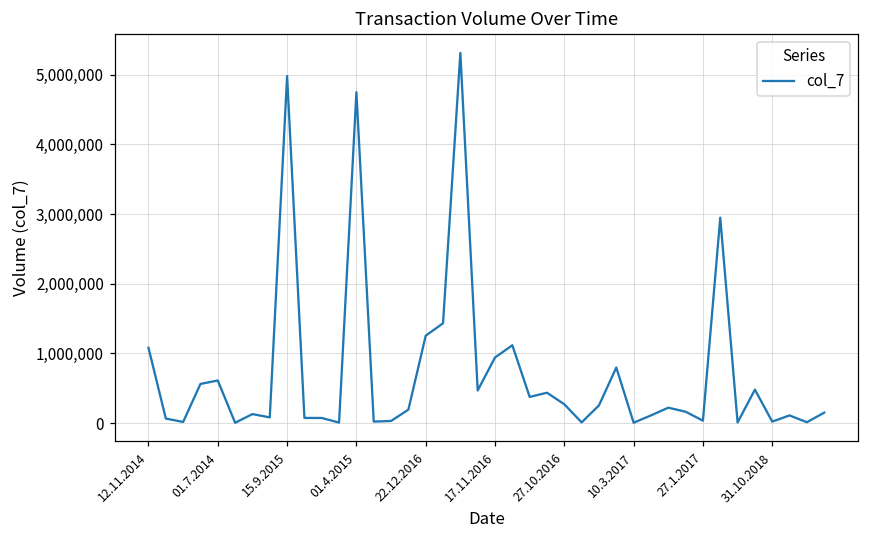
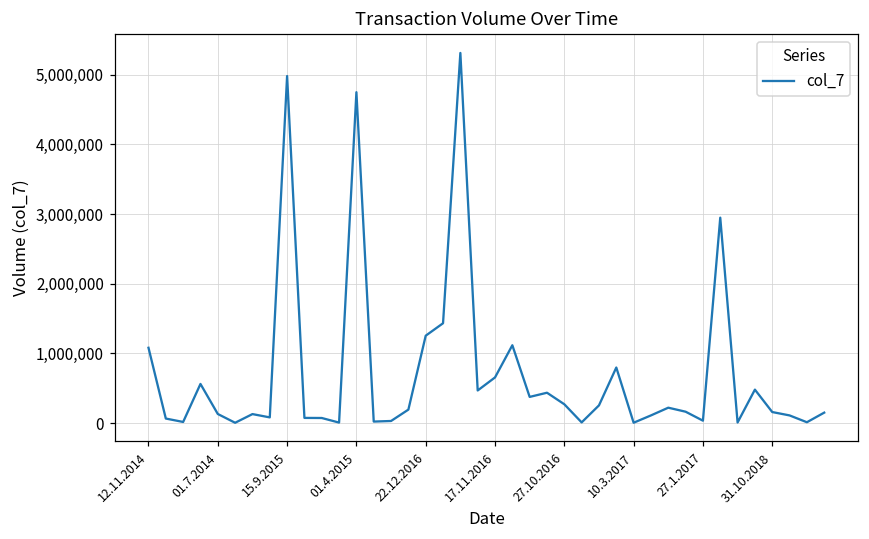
01.7.2014: 600,000 -> 100,000
17.11.2016: 900,000 -> 700,000
31.10.2018: 0 -> 200,000
